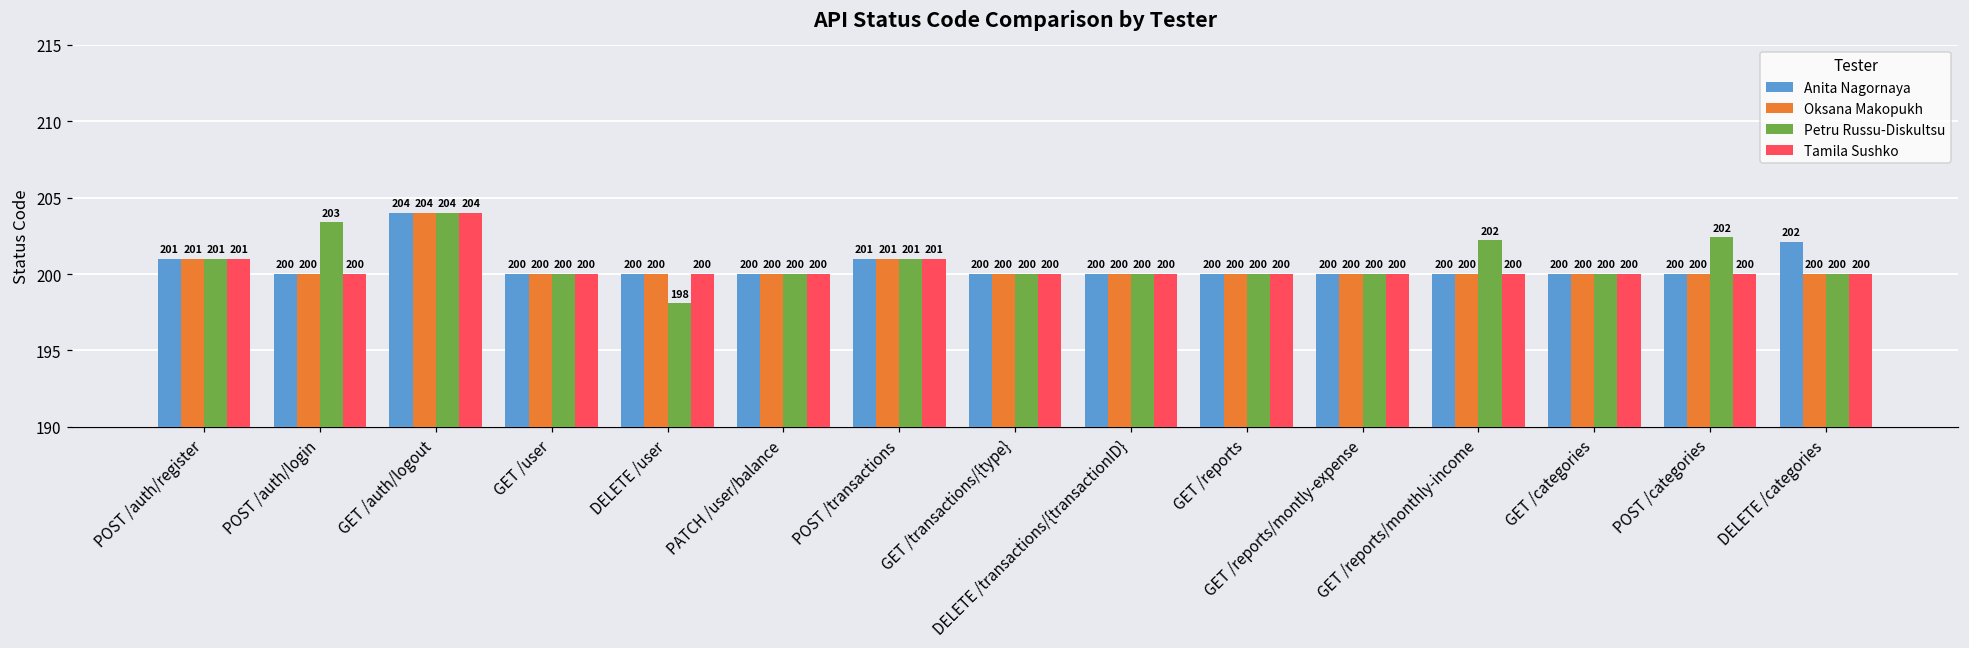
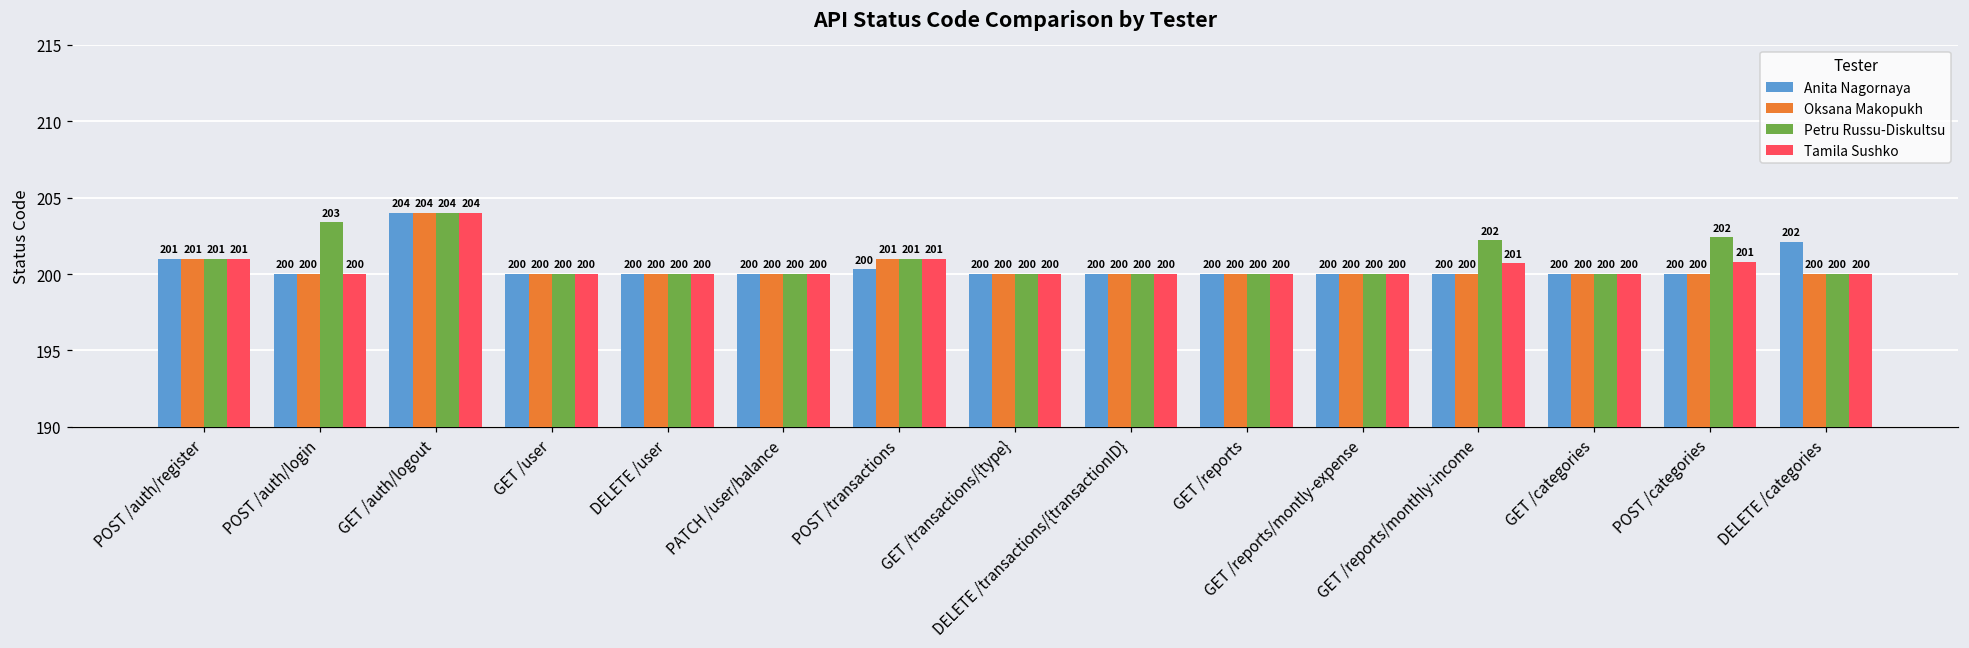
Petru Russu-Diskultsu, DELETE /user: 198 -> 200
Anita Nagornaya, POST /transactions: 201 -> 200
Tamila Sushko, GET /reports/monthly-income: 200 -> 201
Tamila Sushko, POST /categories: 200 -> 201
